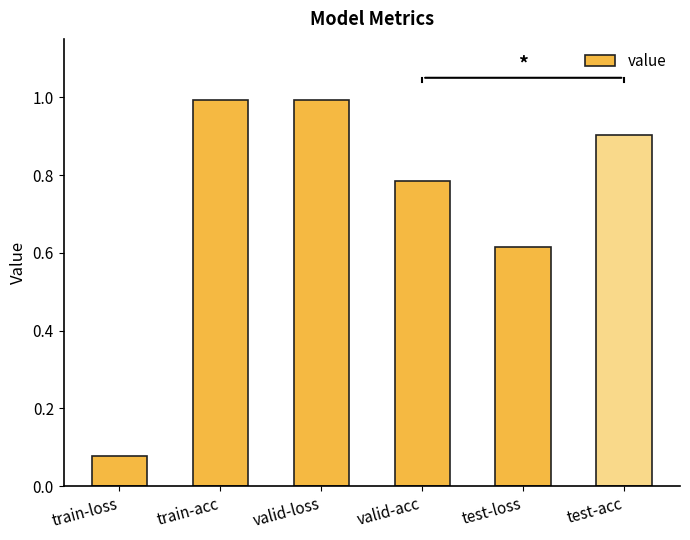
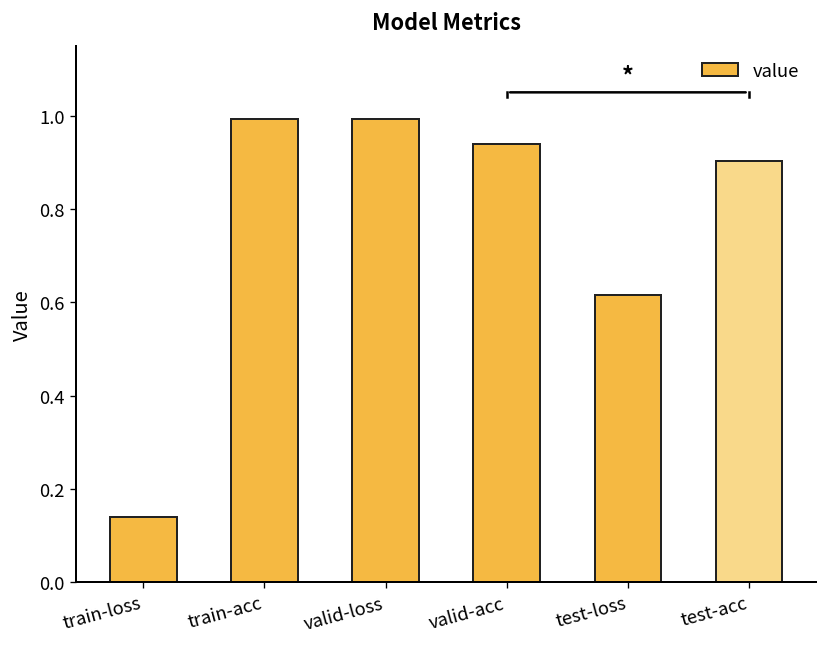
value, train-loss: 0.08 -> 0.14
value, valid-acc: 0.78 -> 0.94
